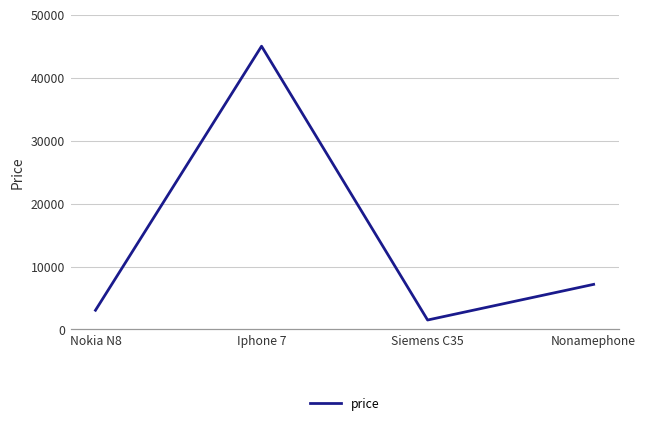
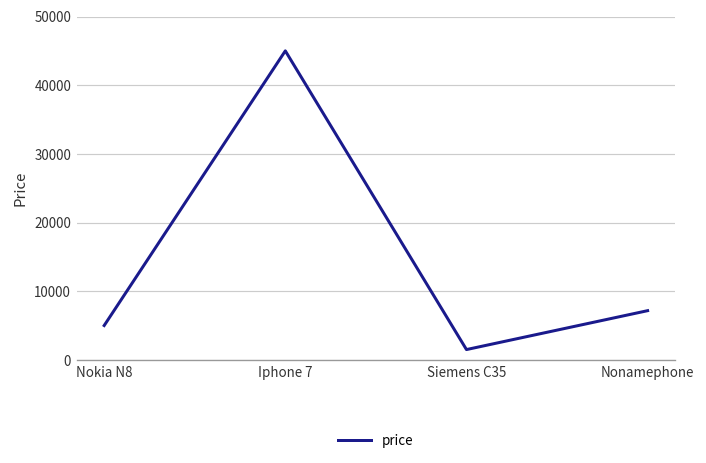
Nokia N8: 3000 -> 5000
